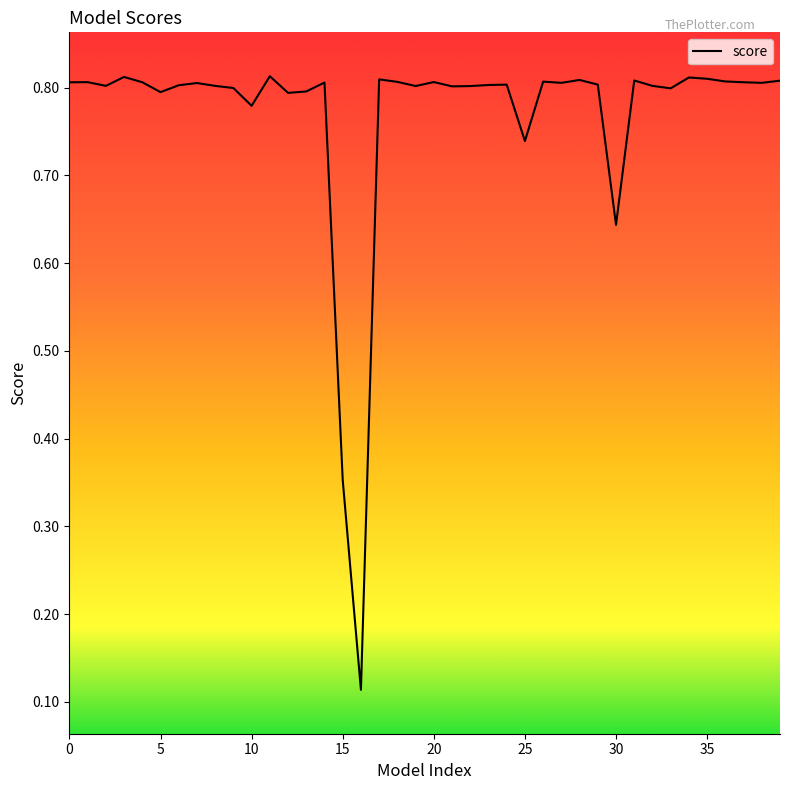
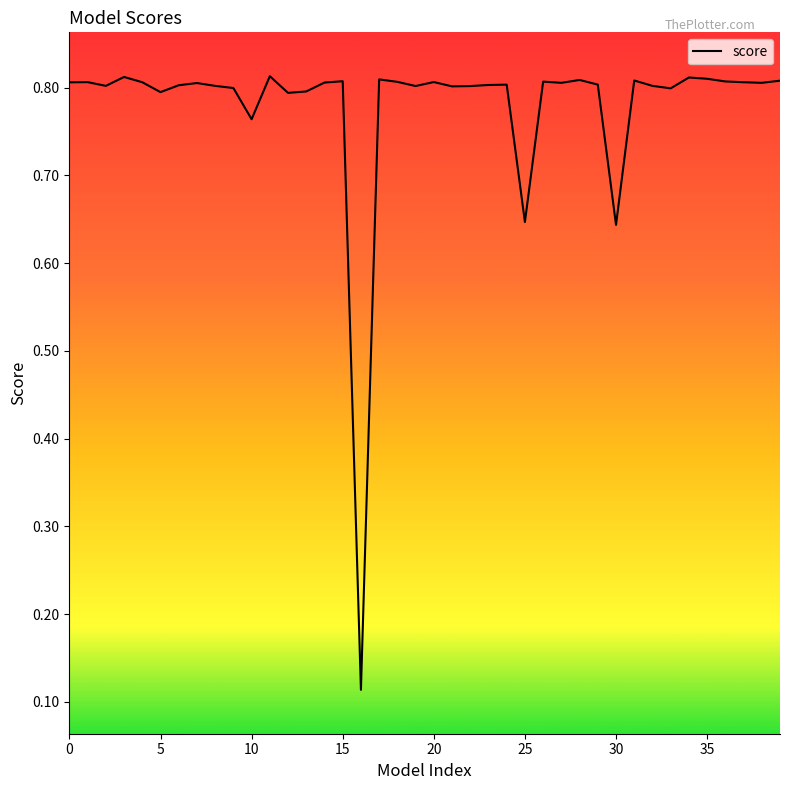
10: 0.78 -> 0.76
15: 0.35 -> 0.81
25: 0.74 -> 0.65
